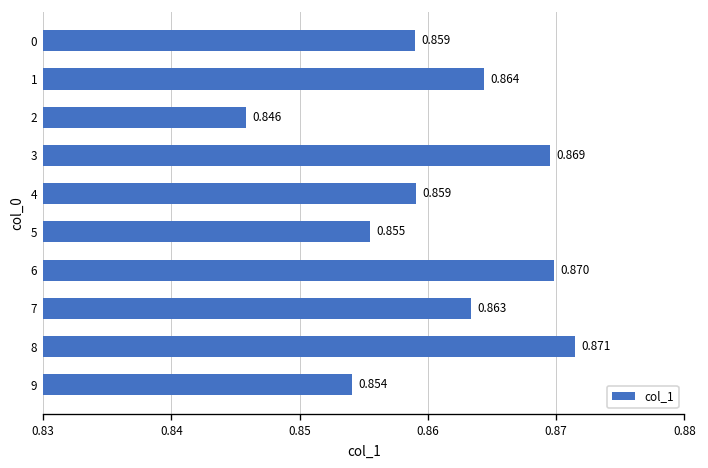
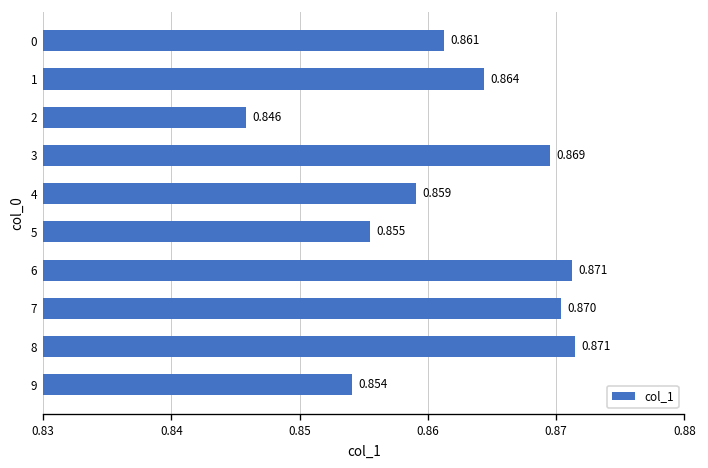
0: 0.859 -> 0.861
6: 0.870 -> 0.871
7: 0.863 -> 0.870
